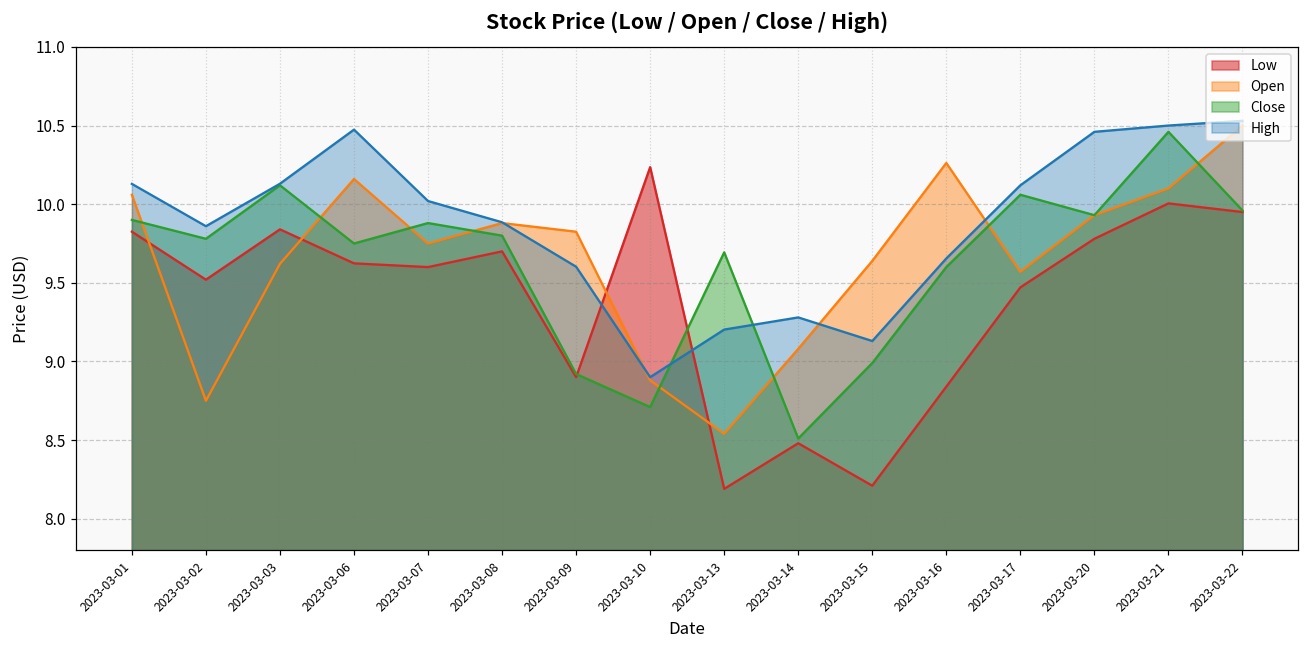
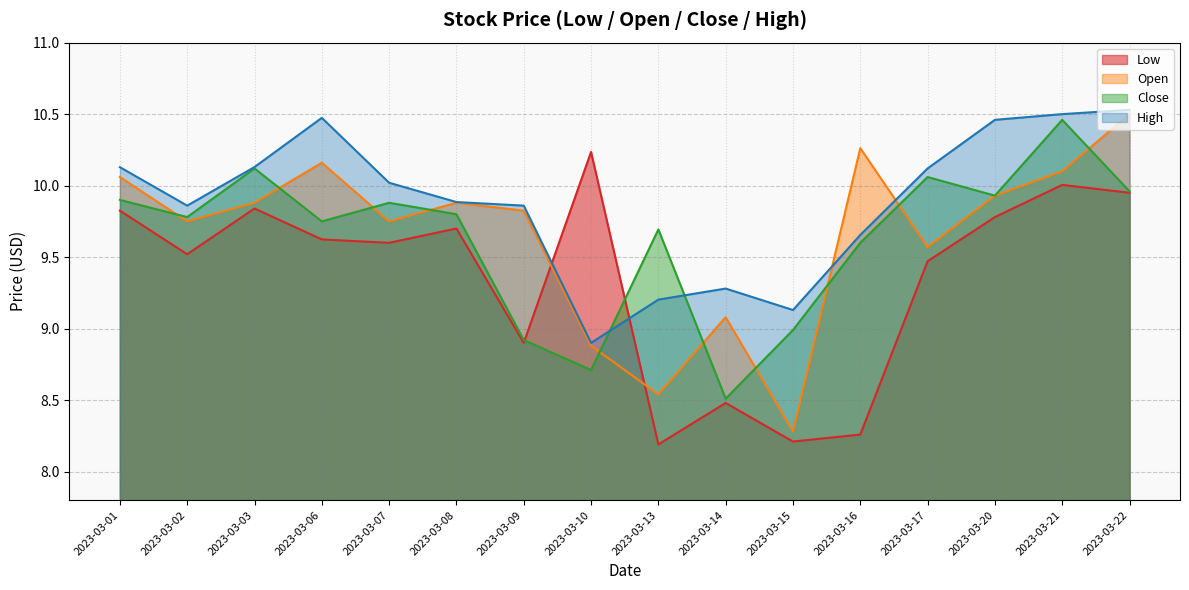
Open, 2023-03-02: 8.75 -> 9.75
Open, 2023-03-03: 9.62 -> 9.88
High, 2023-03-09: 9.60 -> 9.86
Open, 2023-03-15: 9.64 -> 8.28
Low, 2023-03-16: 8.84 -> 8.26
